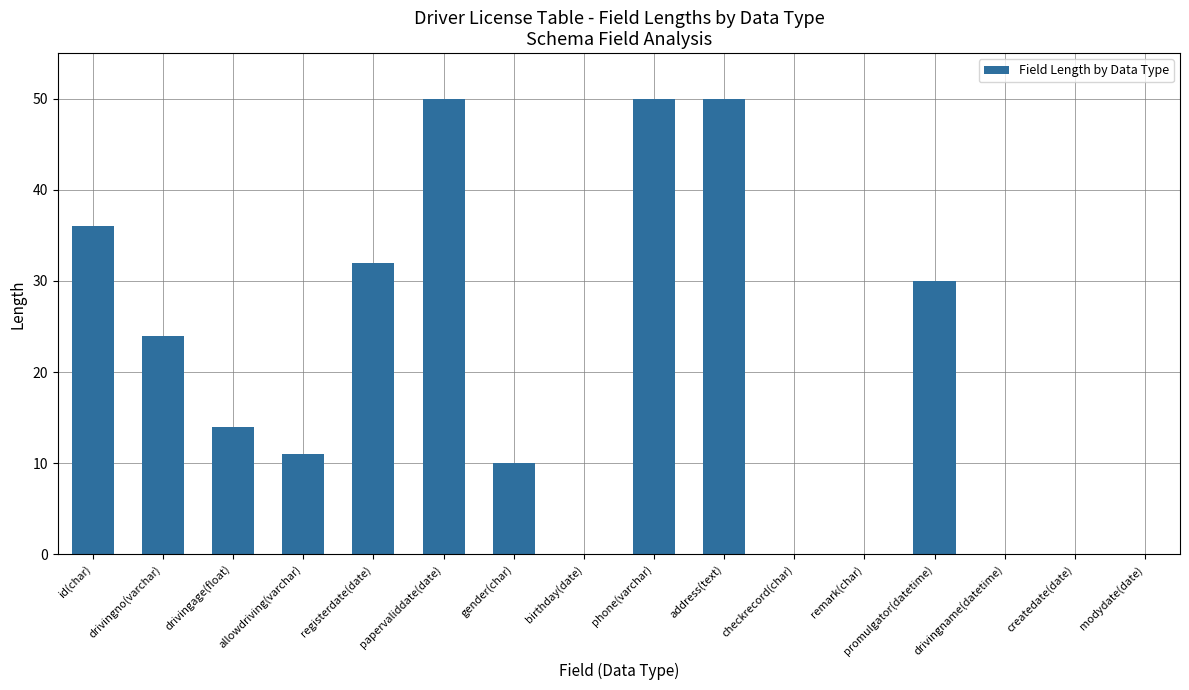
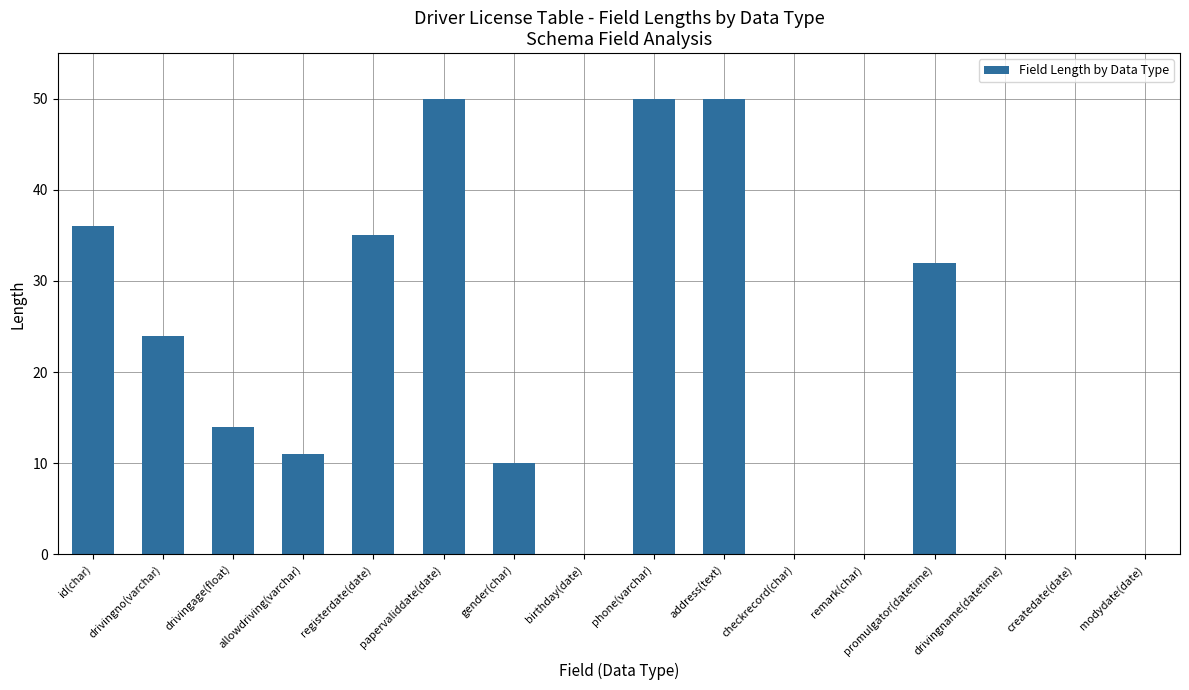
registerdate(date): 32 -> 35
promulgator(datetime): 30 -> 32
